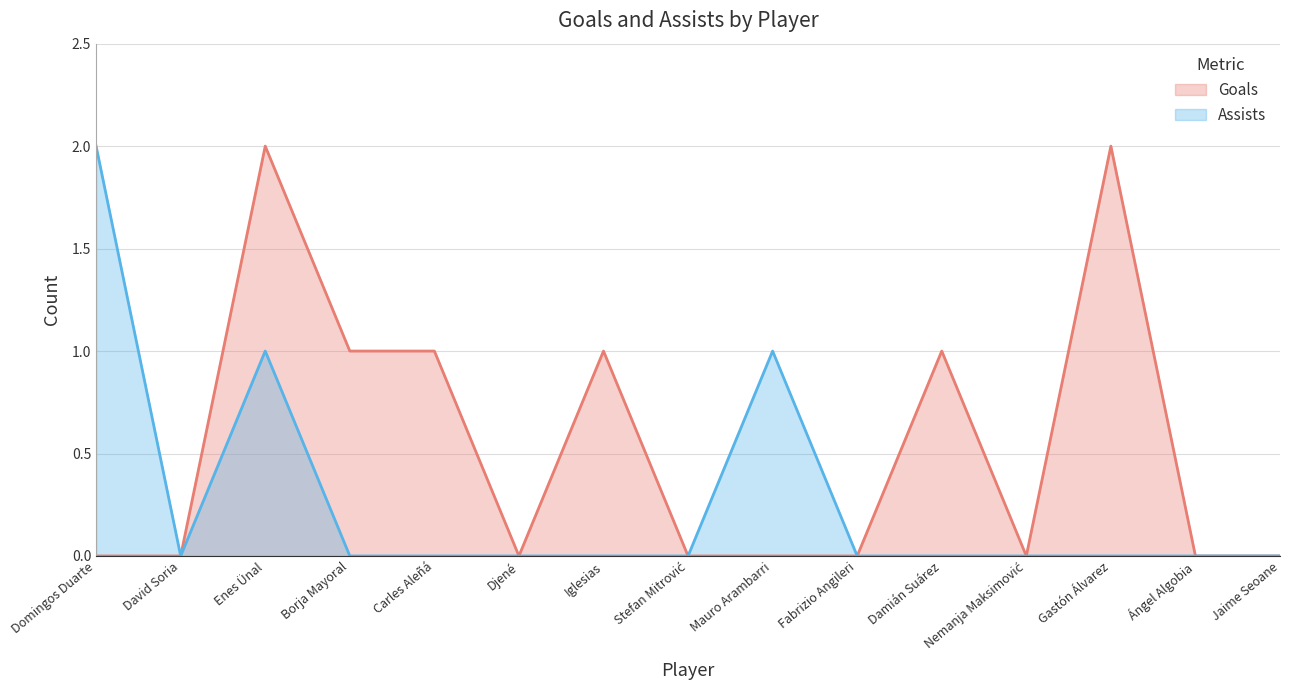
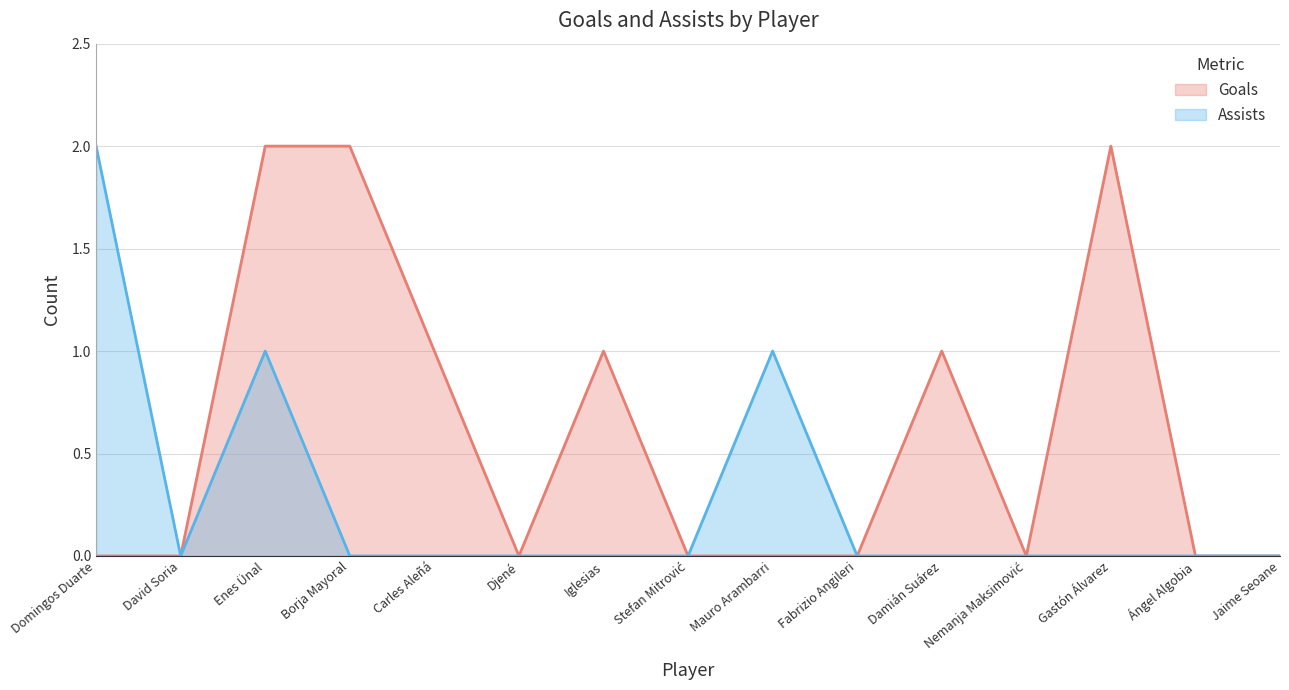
Goals, Borja Mayoral: 1 -> 2
